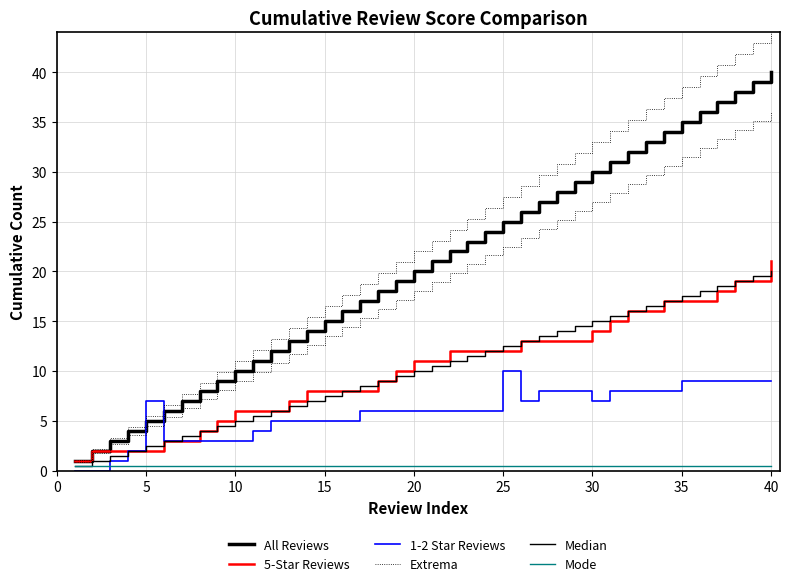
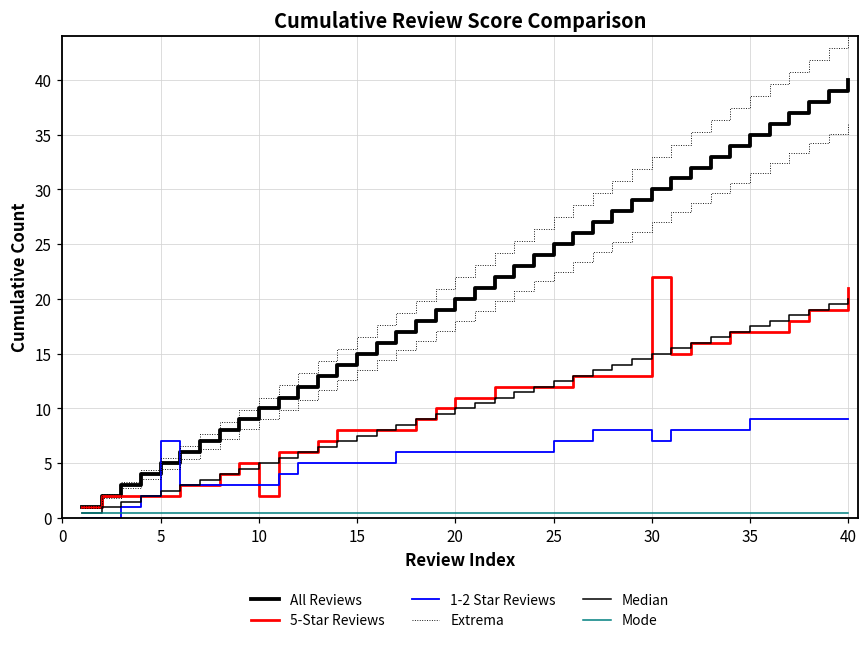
5-Star Reviews, 10: 6 -> 2
1-2 Star Reviews, 25: 10 -> 7
5-Star Reviews, 30: 14 -> 22
